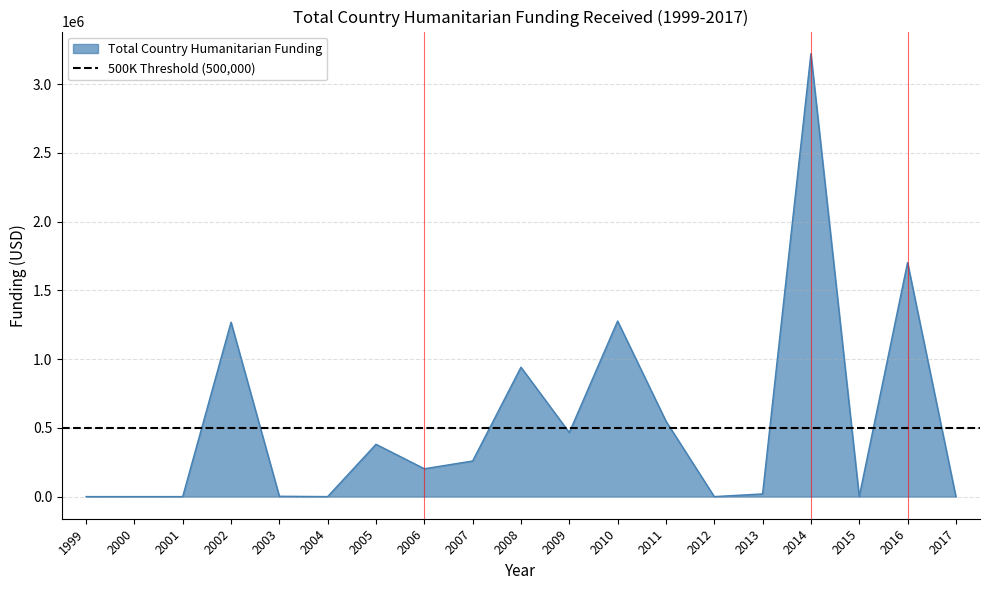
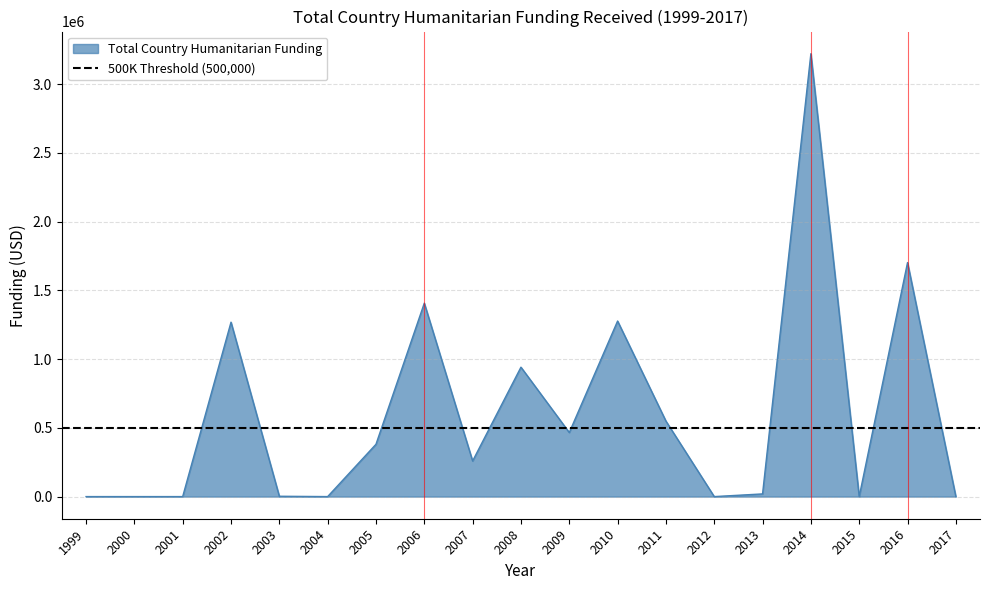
2006: 200000 -> 1410000
